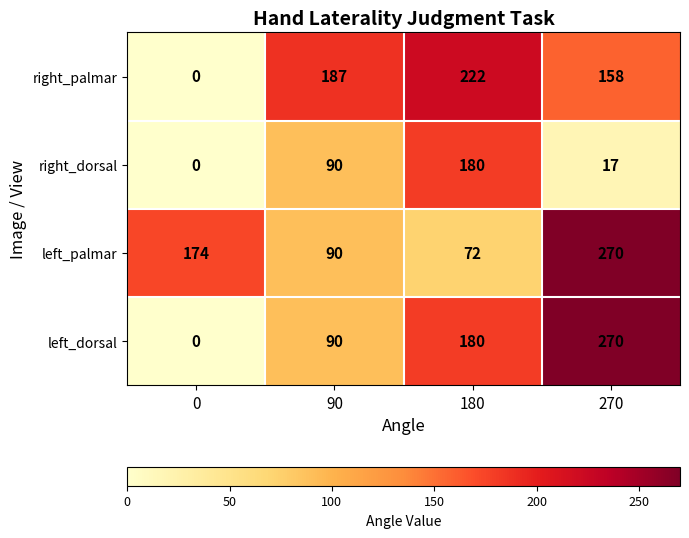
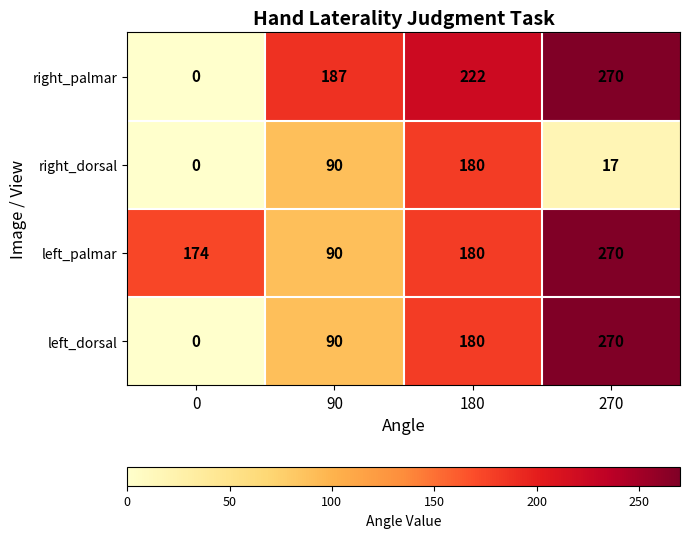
right_palmar, 270: 158 -> 270
left_palmar, 180: 72 -> 180
